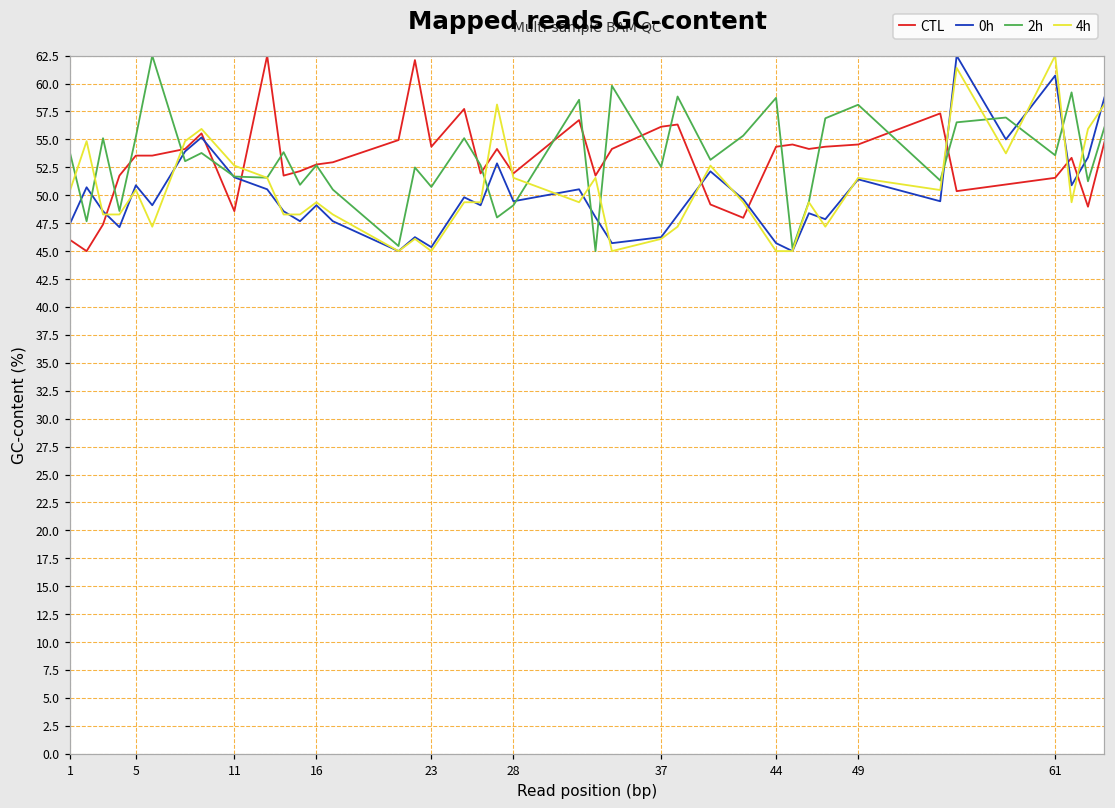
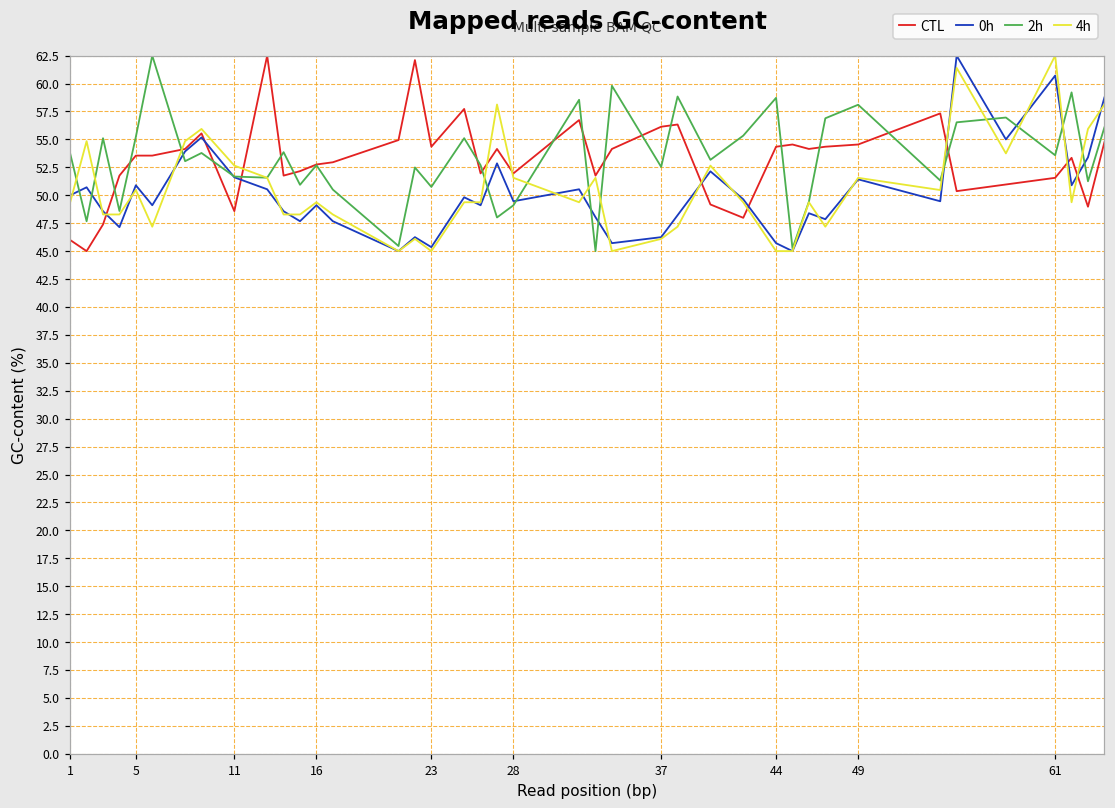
0h, 1: 47.5 -> 50.0
4h, 1: 50.5 -> 49.4
